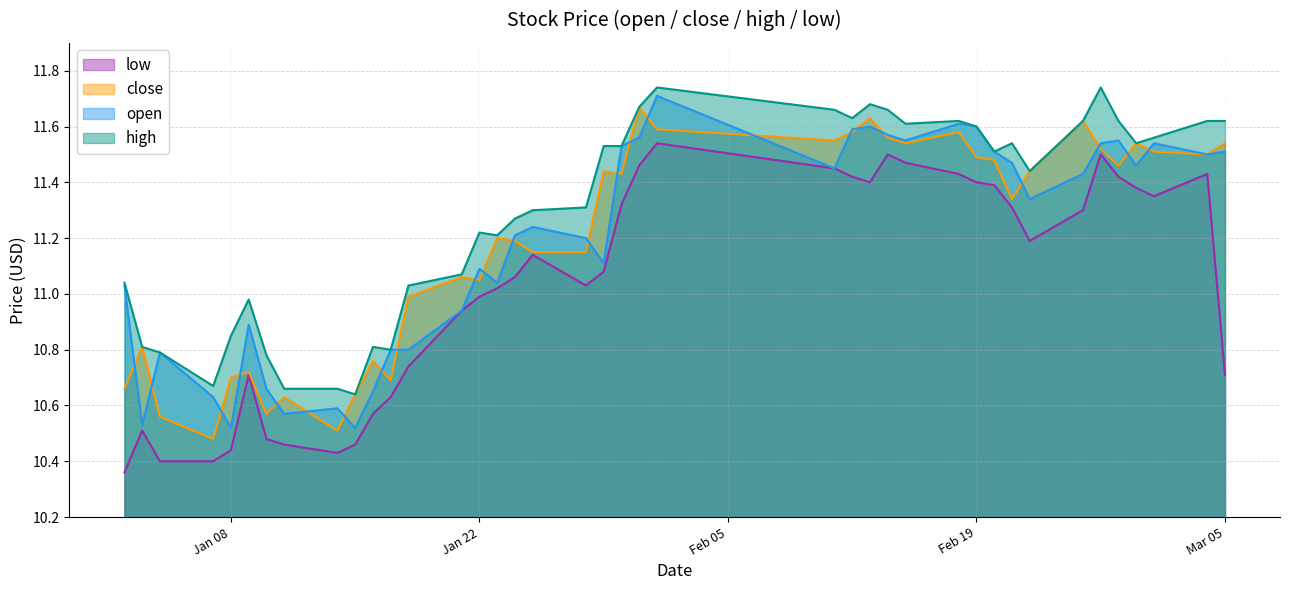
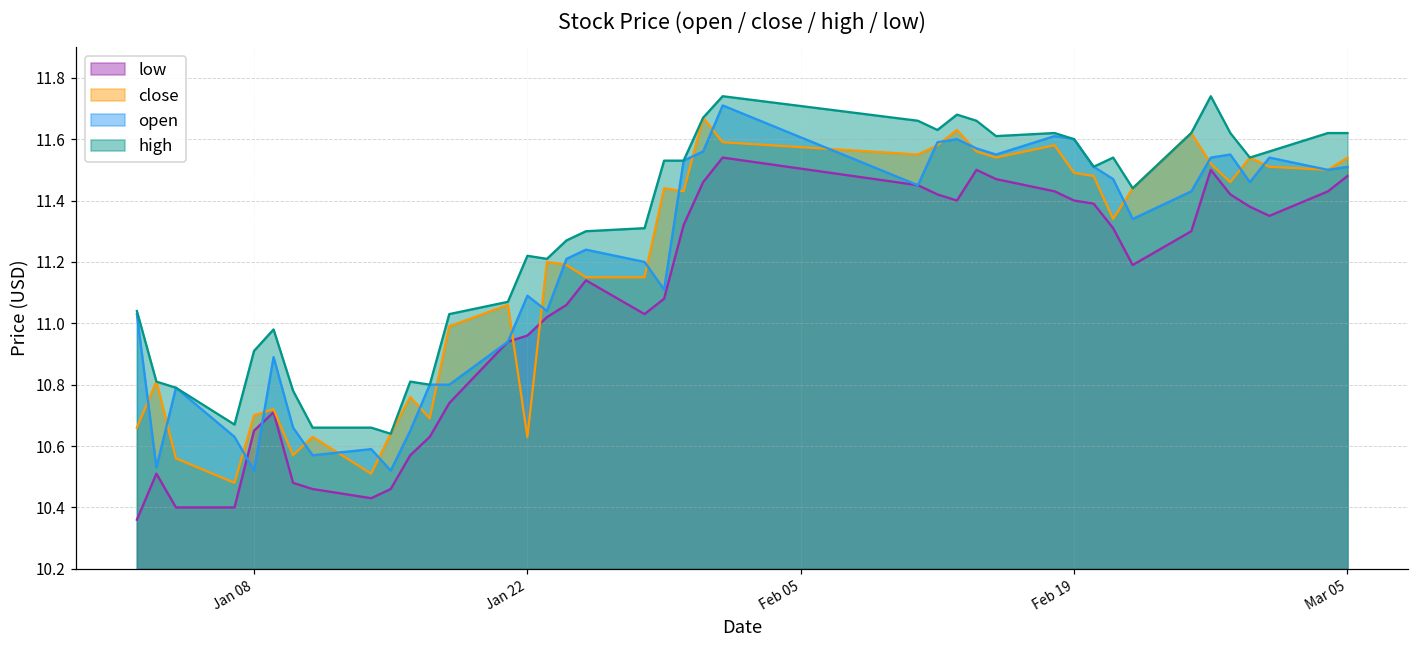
low, Jan 08: 10.44 -> 10.65
high, Jan 08: 10.85 -> 10.91
low, Jan 22: 10.99 -> 10.96
close, Jan 22: 11.05 -> 10.63
low, Mar 05: 10.71 -> 11.48
